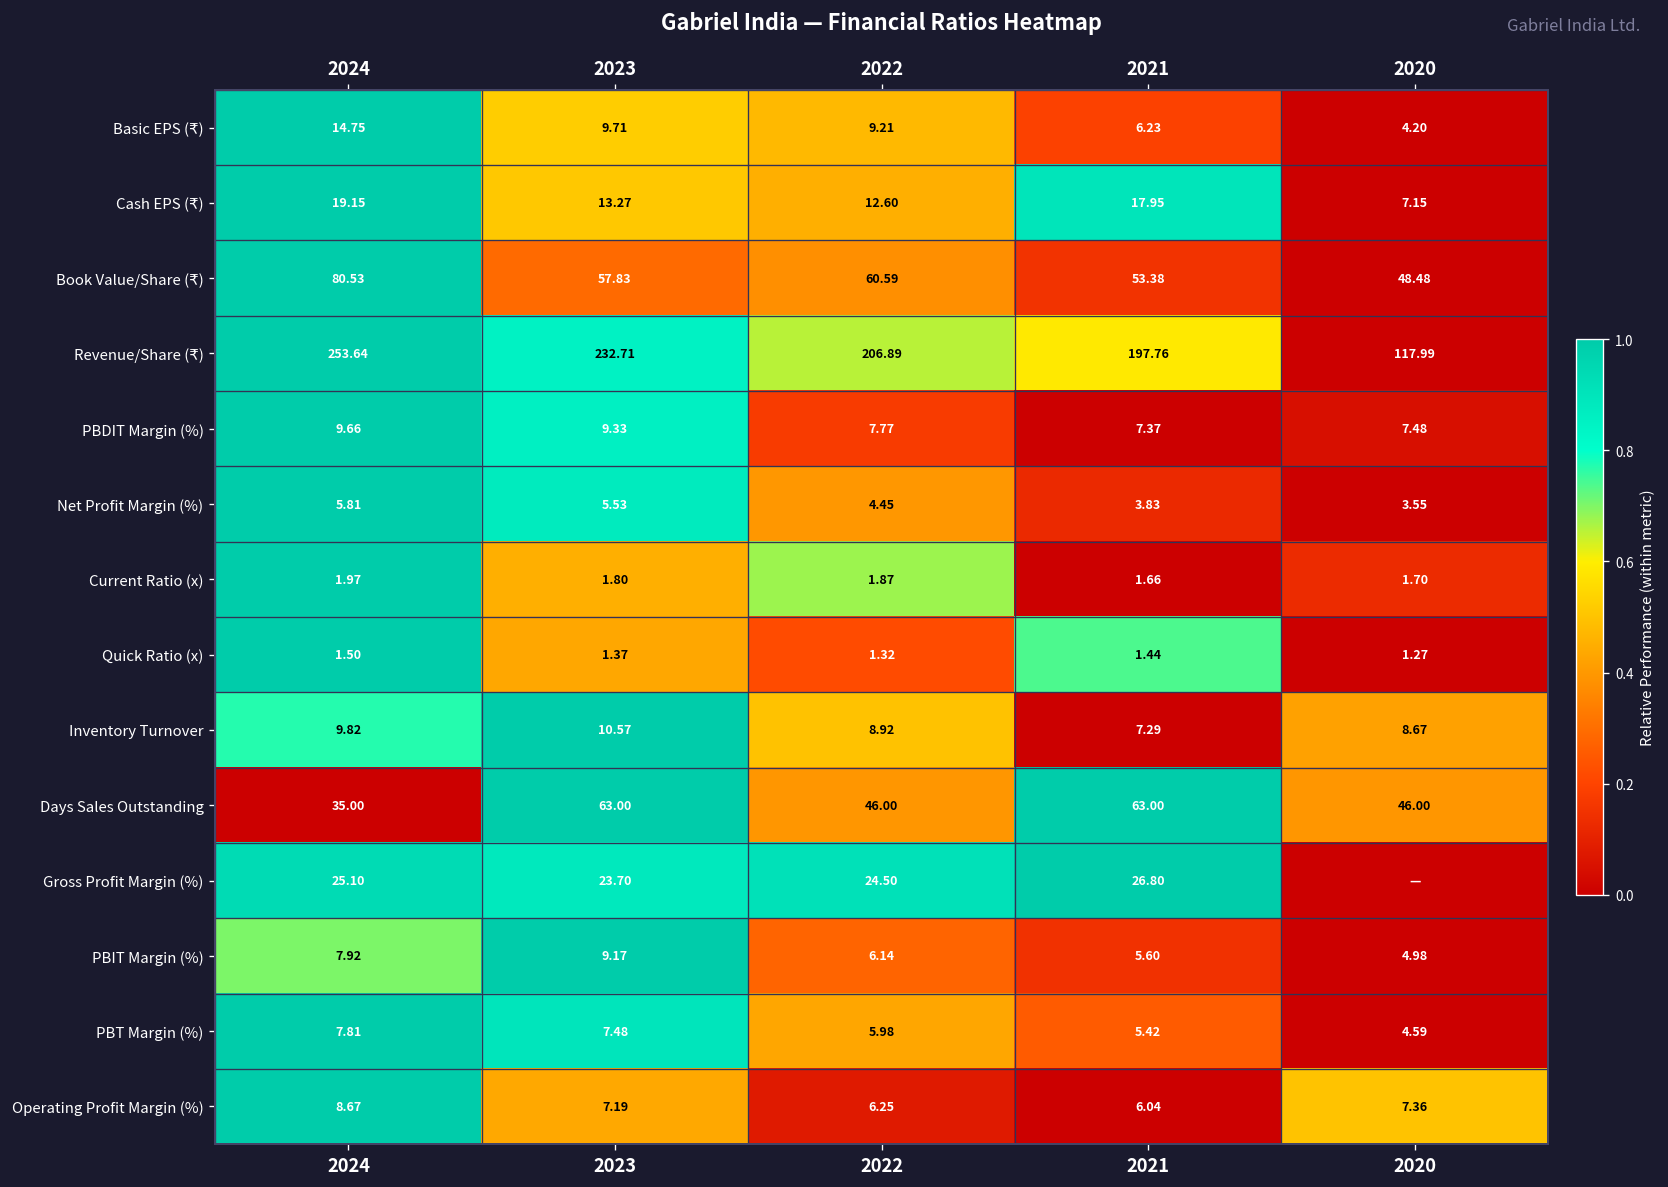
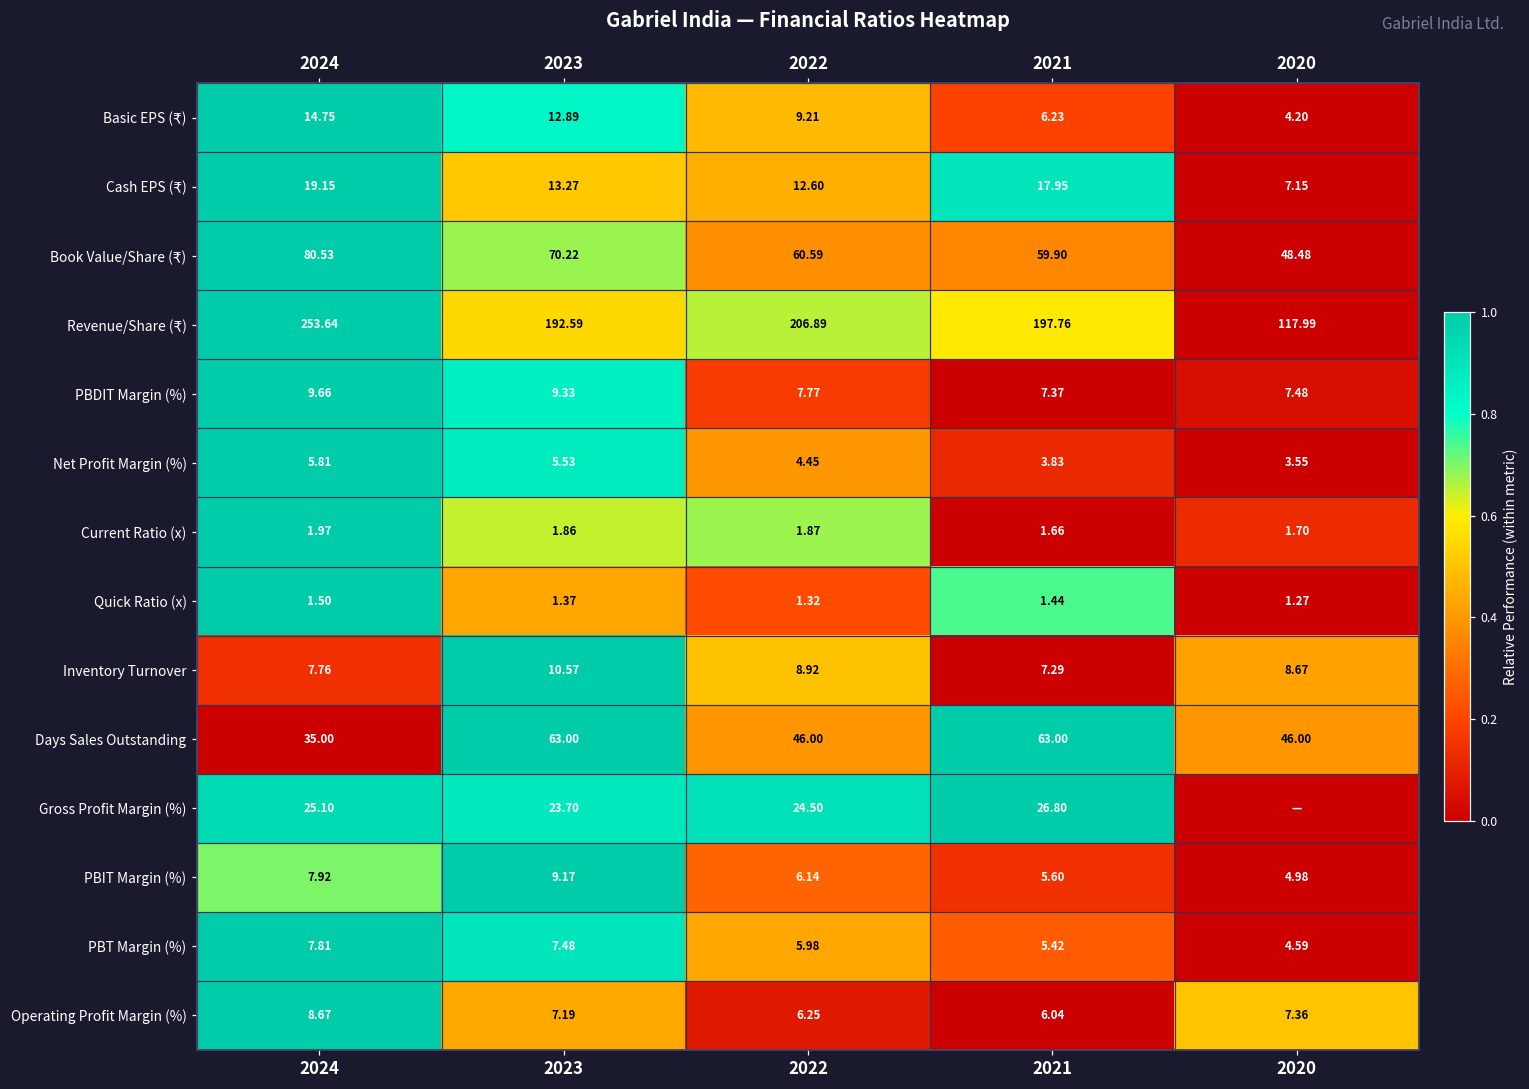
Basic EPS (₹), 2023: 9.71 -> 12.89
Book Value/Share (₹), 2023: 57.83 -> 70.22
Book Value/Share (₹), 2021: 53.38 -> 59.90
Revenue/Share (₹), 2023: 232.71 -> 192.59
Current Ratio (x), 2023: 1.80 -> 1.86
Inventory Turnover, 2024: 9.82 -> 7.76
